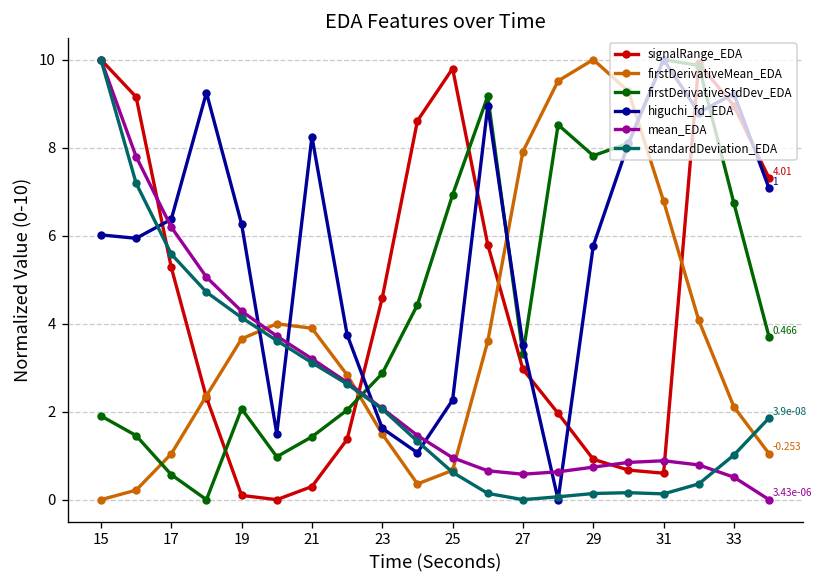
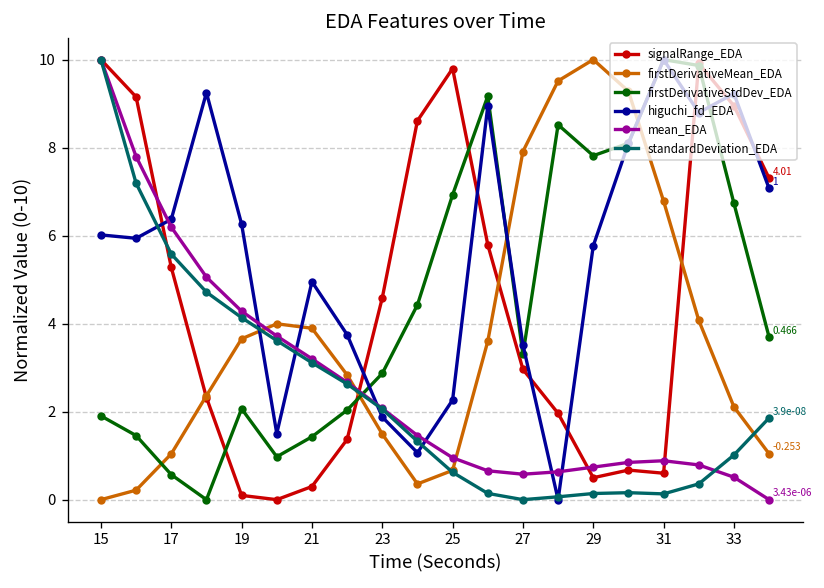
higuchi_fd_EDA, 21: 8.2 -> 5.0
higuchi_fd_EDA, 23: 1.6 -> 1.9
signalRange_EDA, 29: 0.9 -> 0.5
